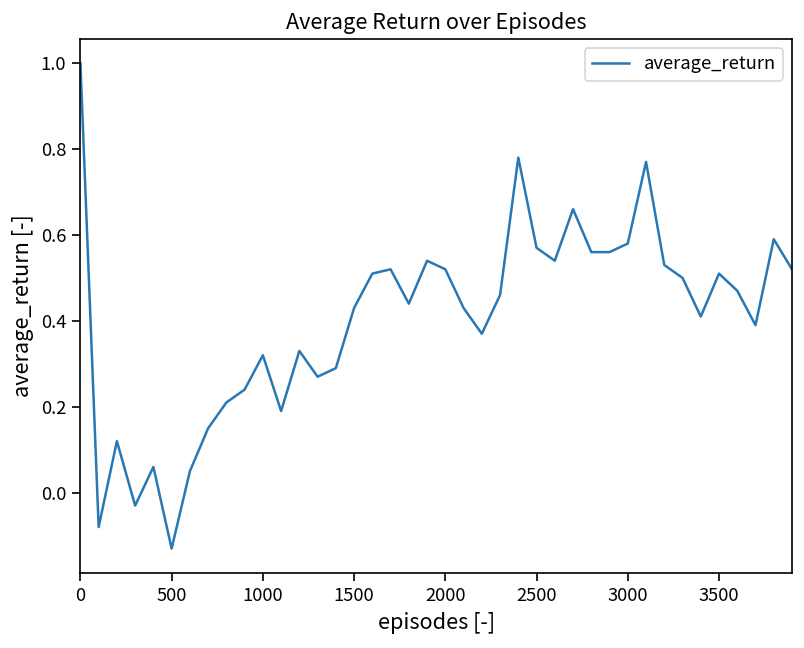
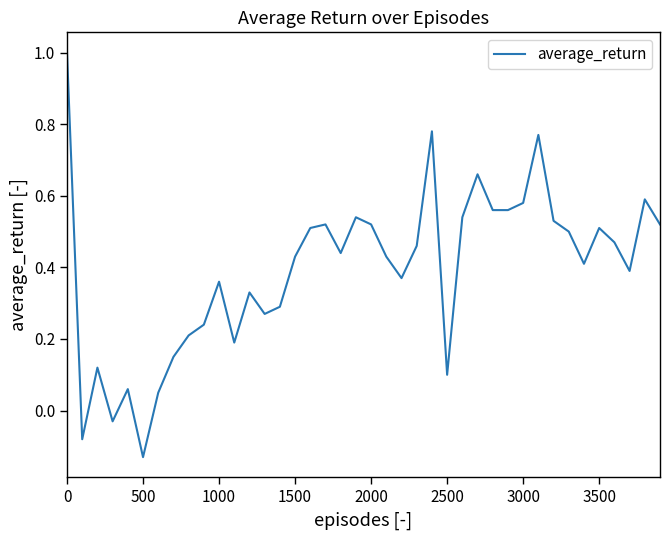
1000: 0.32 -> 0.36
2500: 0.57 -> 0.10
